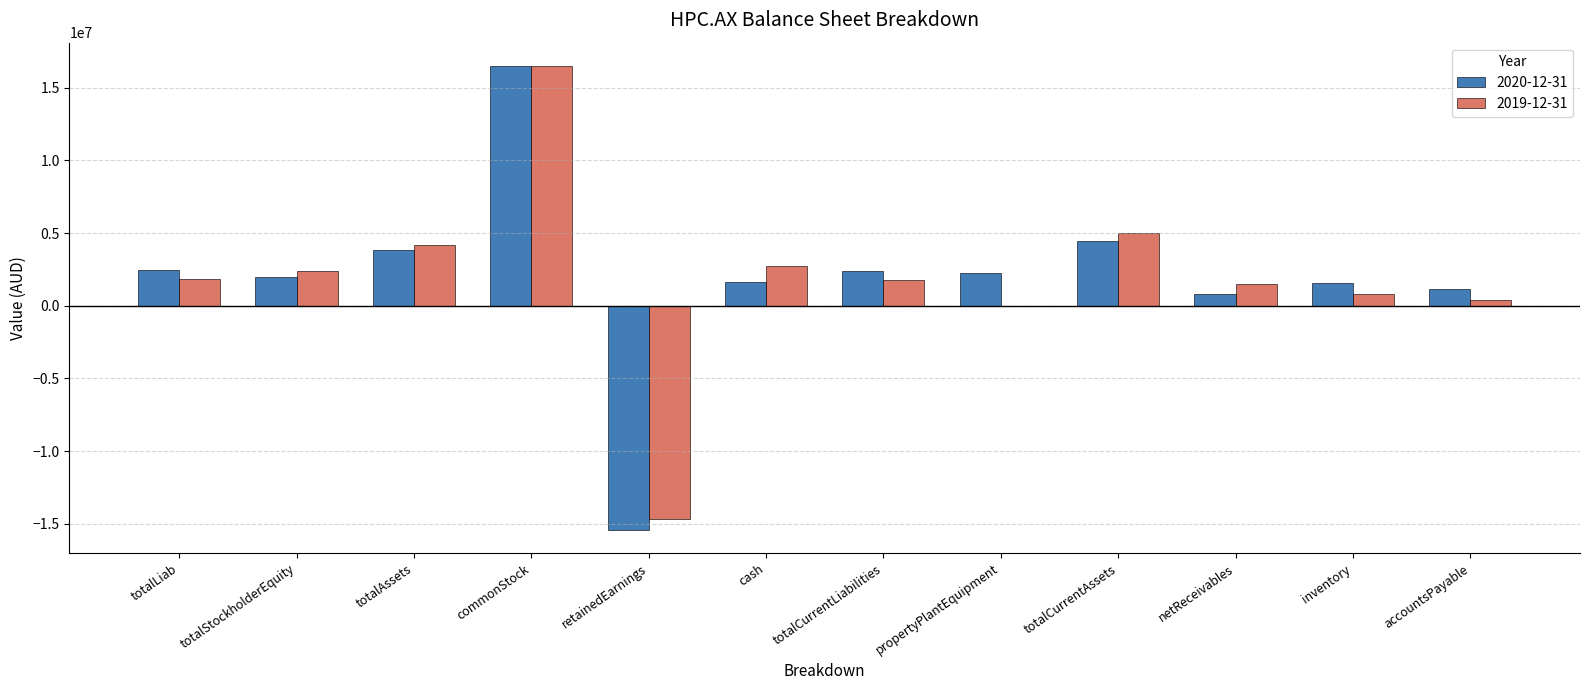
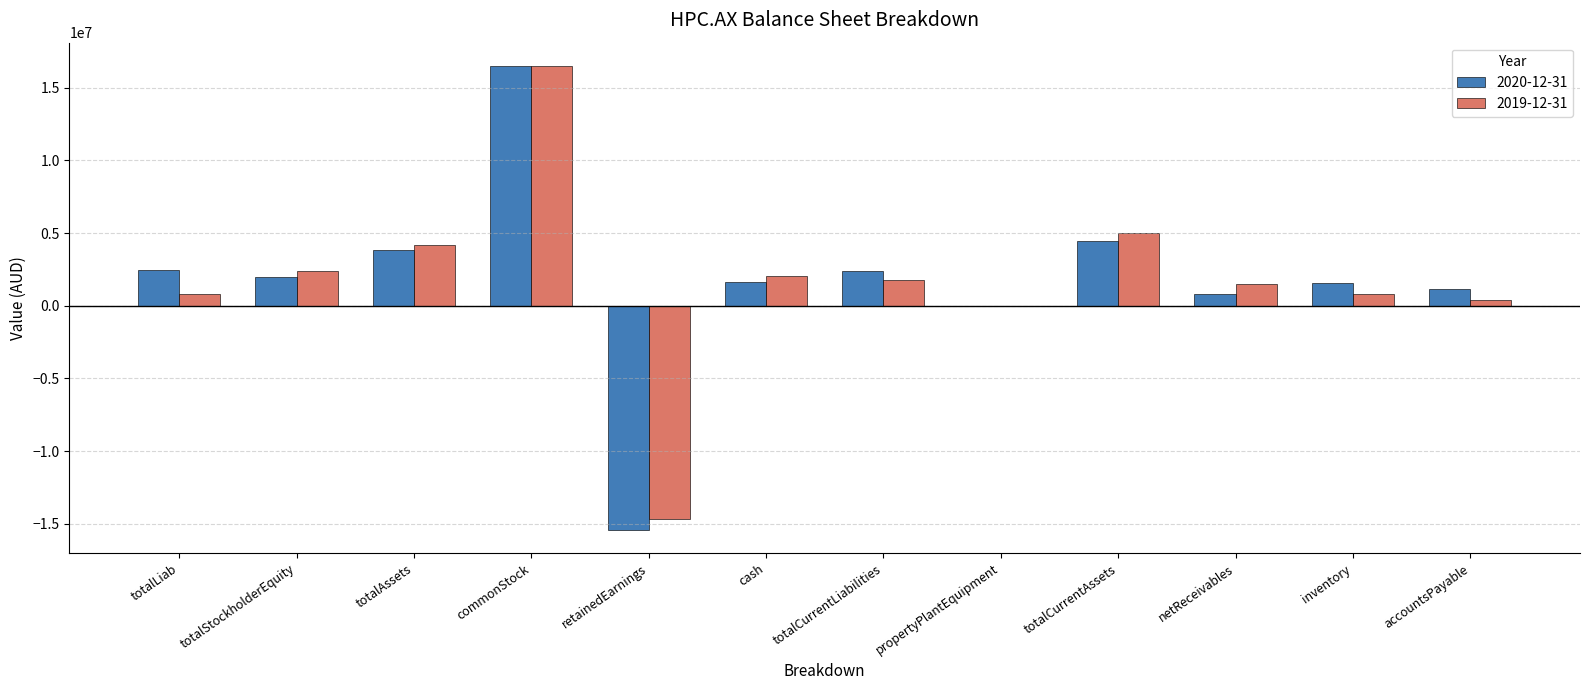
2019-12-31, totalLiab: 1800000 -> 800000
2019-12-31, cash: 2700000 -> 2100000
2020-12-31, propertyPlantEquipment: 2300000 -> 0
